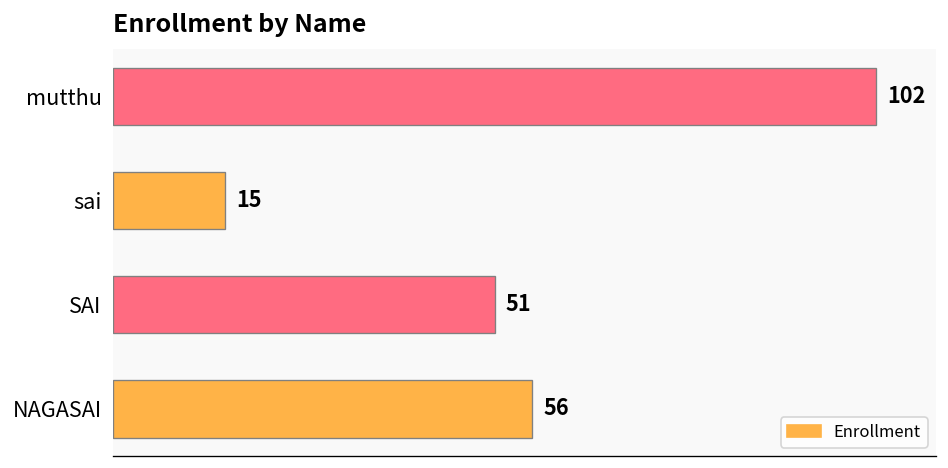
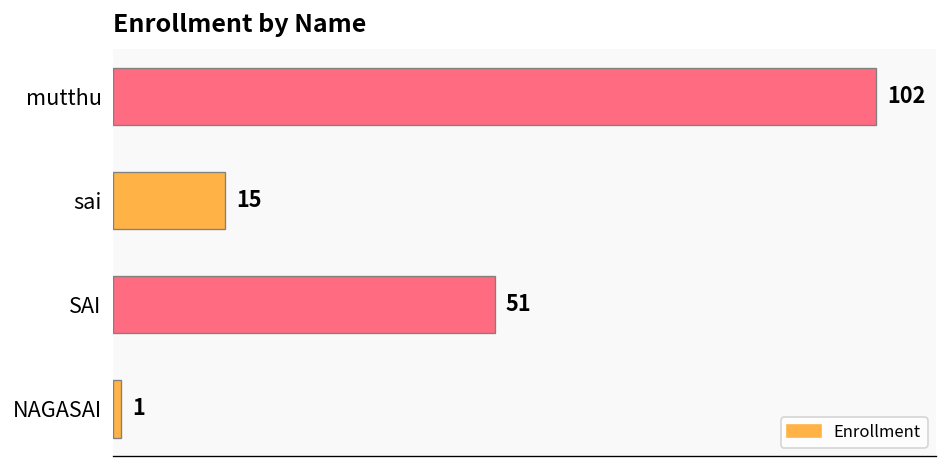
NAGASAI: 56 -> 1
